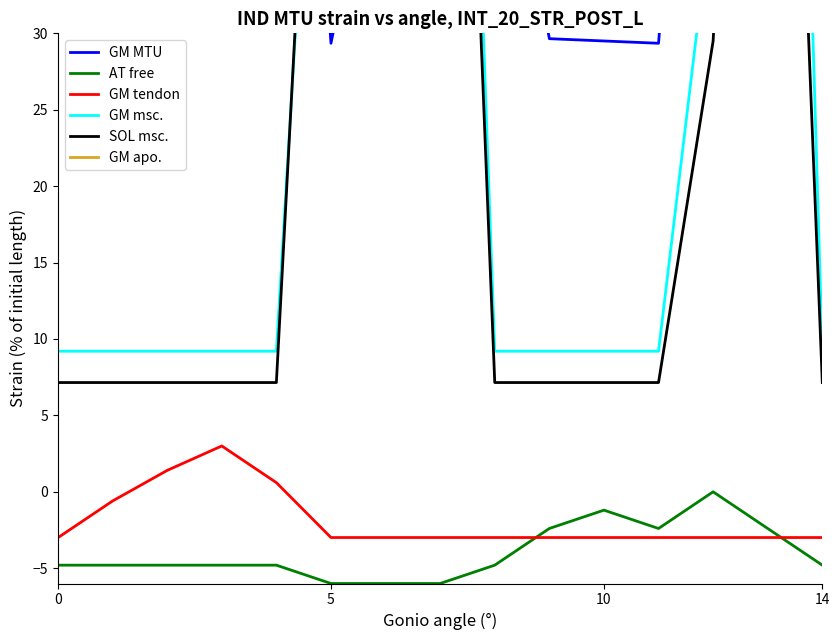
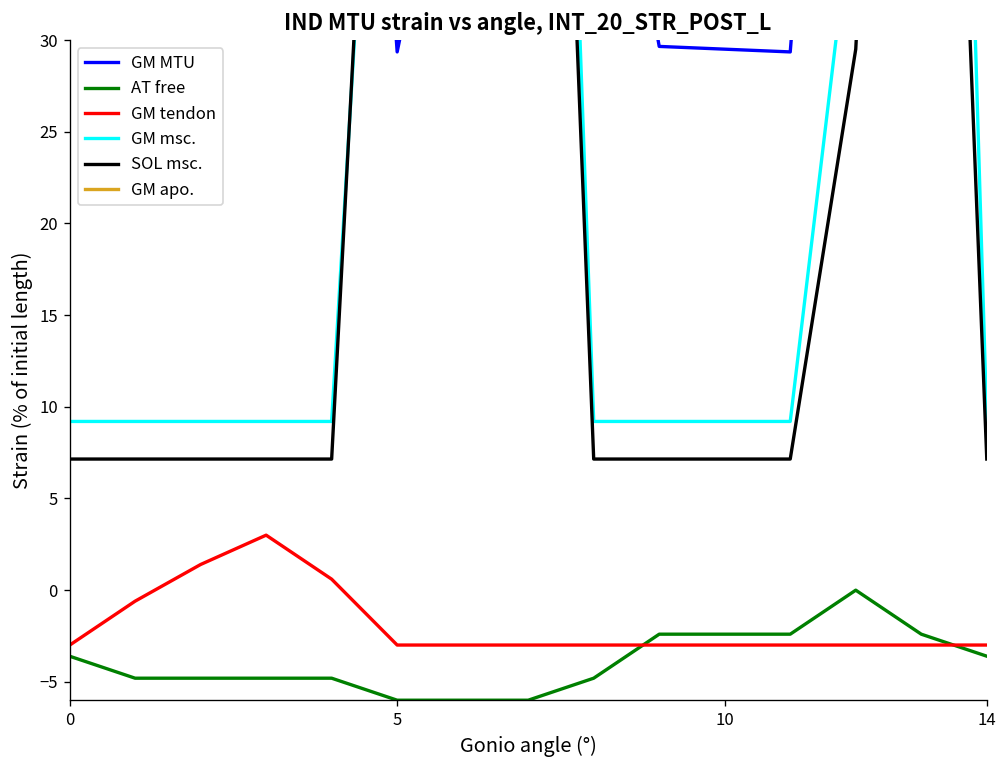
AT free, 0: -4.8 -> -3.6
AT free, 10: -1.2 -> -2.4
AT free, 14: -4.8 -> -3.6
